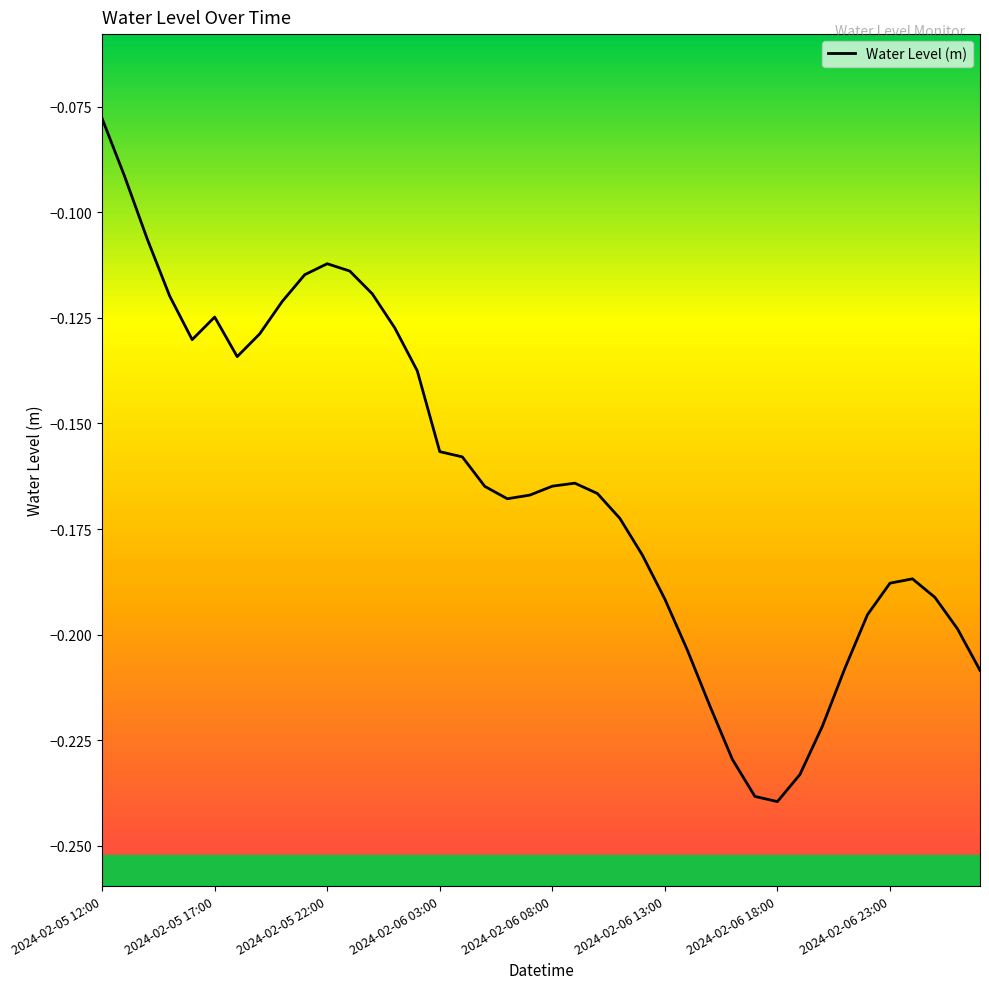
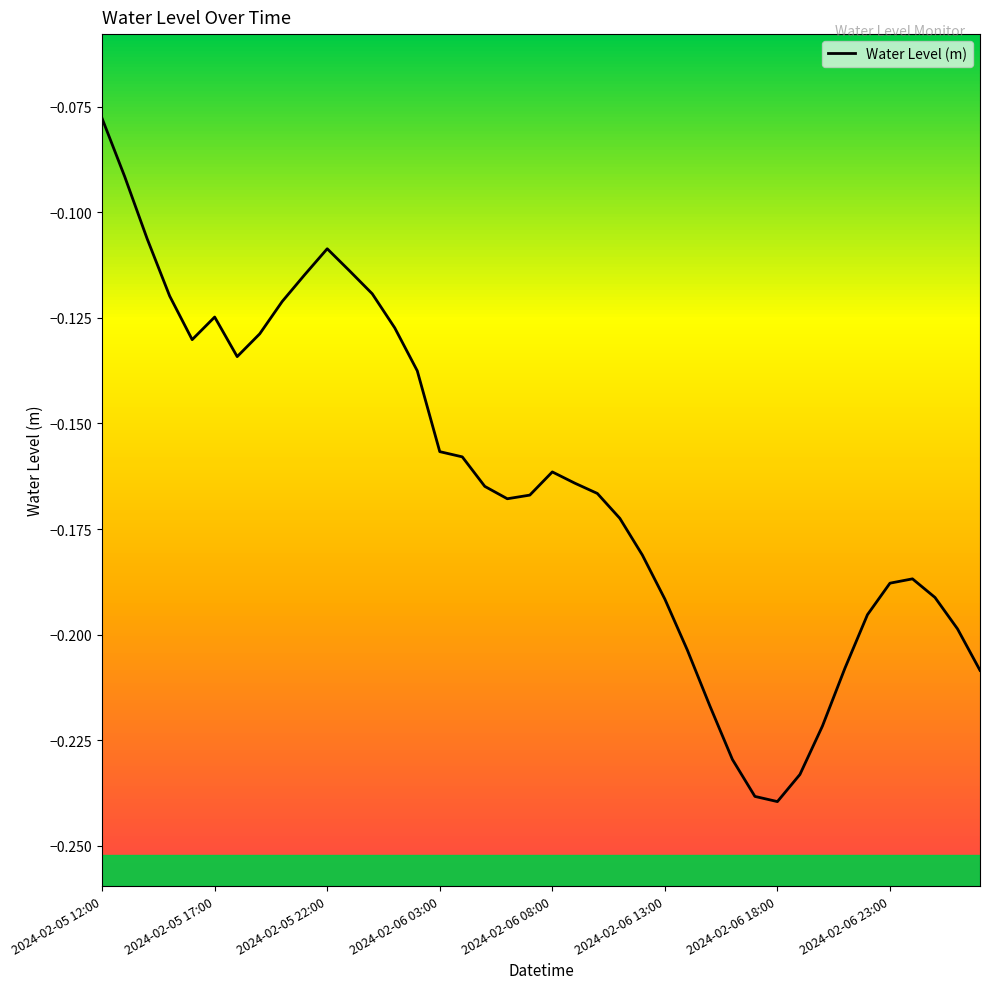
2024-02-05 22:00: -0.112 -> -0.109
2024-02-06 08:00: -0.165 -> -0.161
